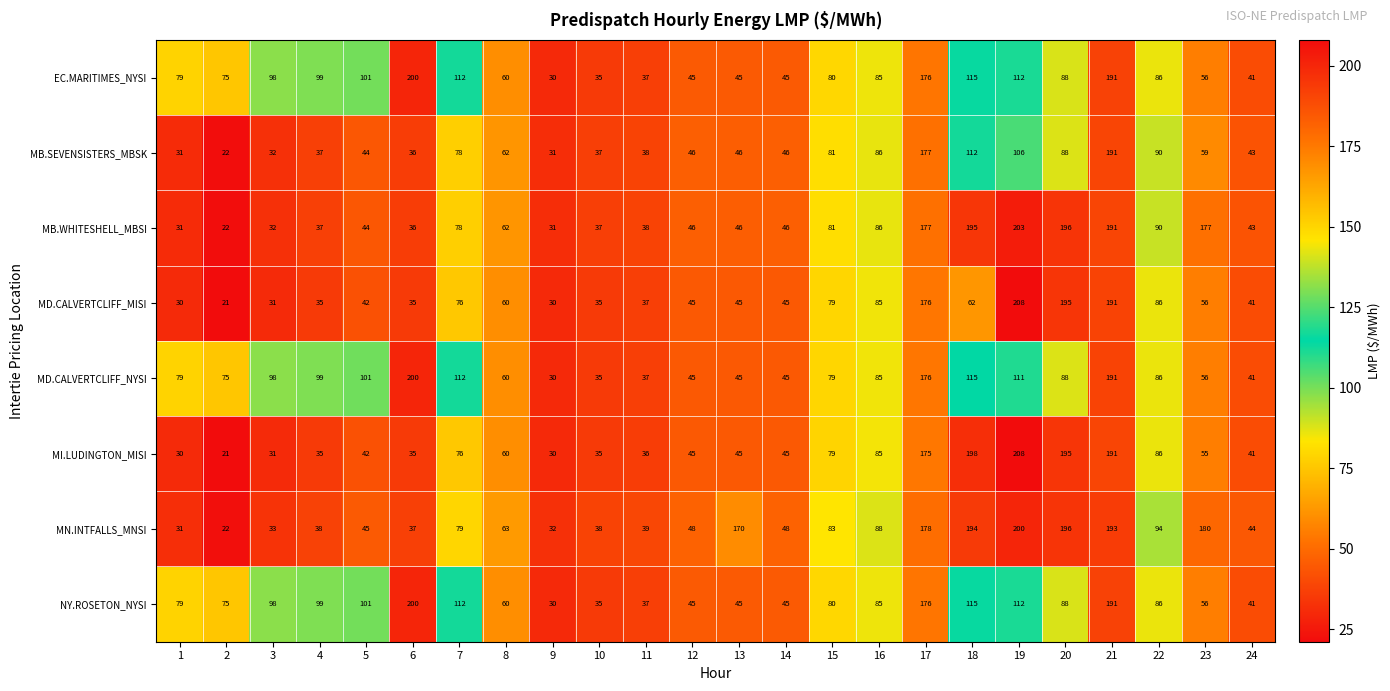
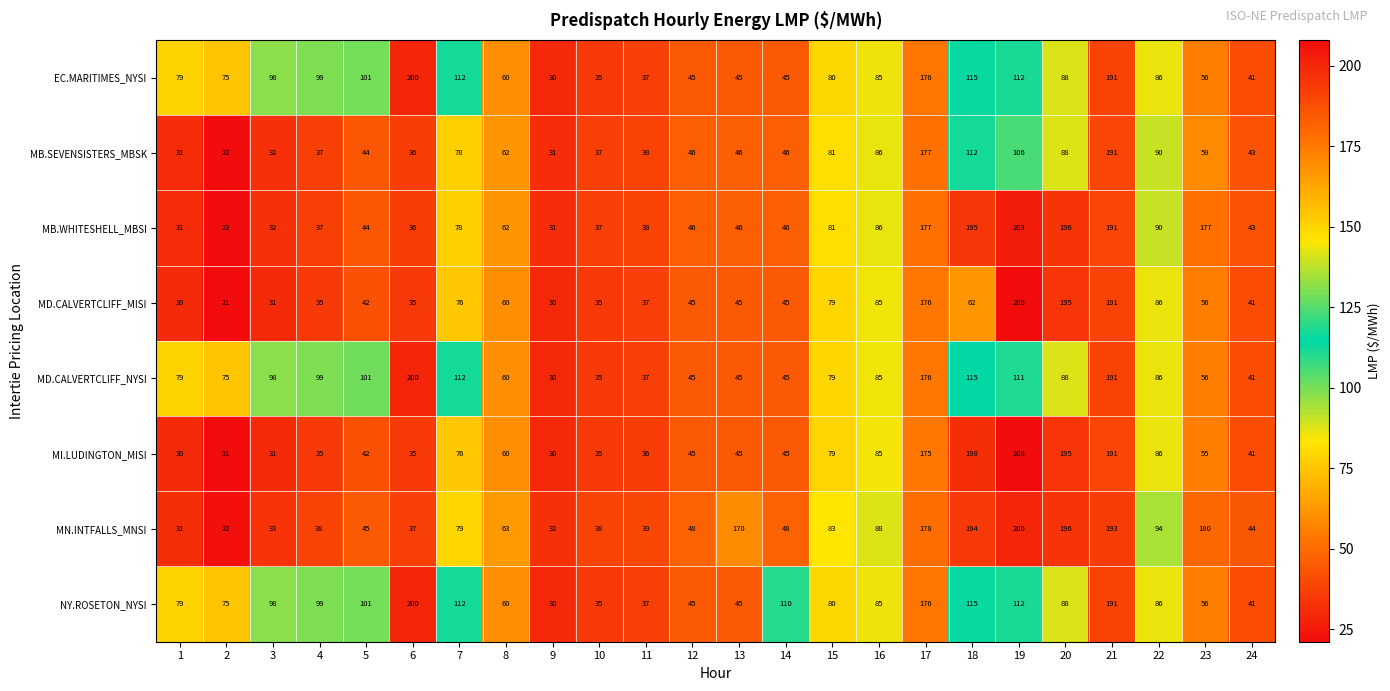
NY.ROSETON_NYSI, 14: 45 -> 110
